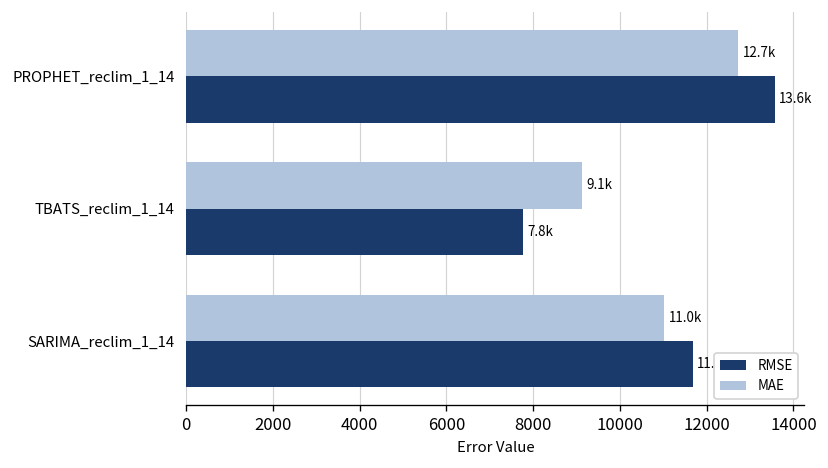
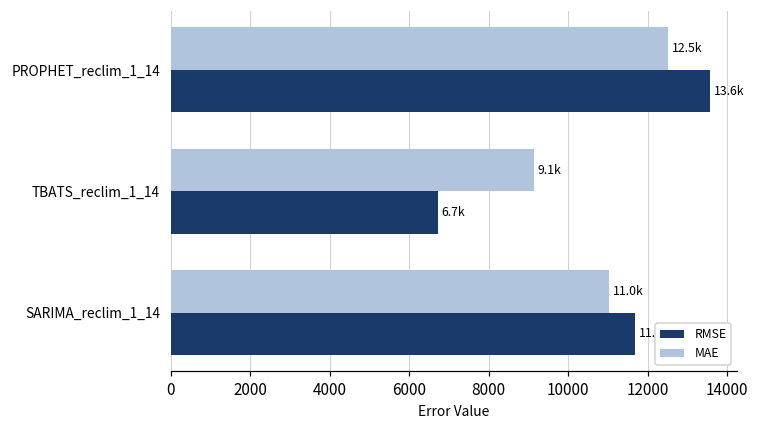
MAE, PROPHET_reclim_1_14: 12.7k -> 12.5k
RMSE, TBATS_reclim_1_14: 7.8k -> 6.7k
